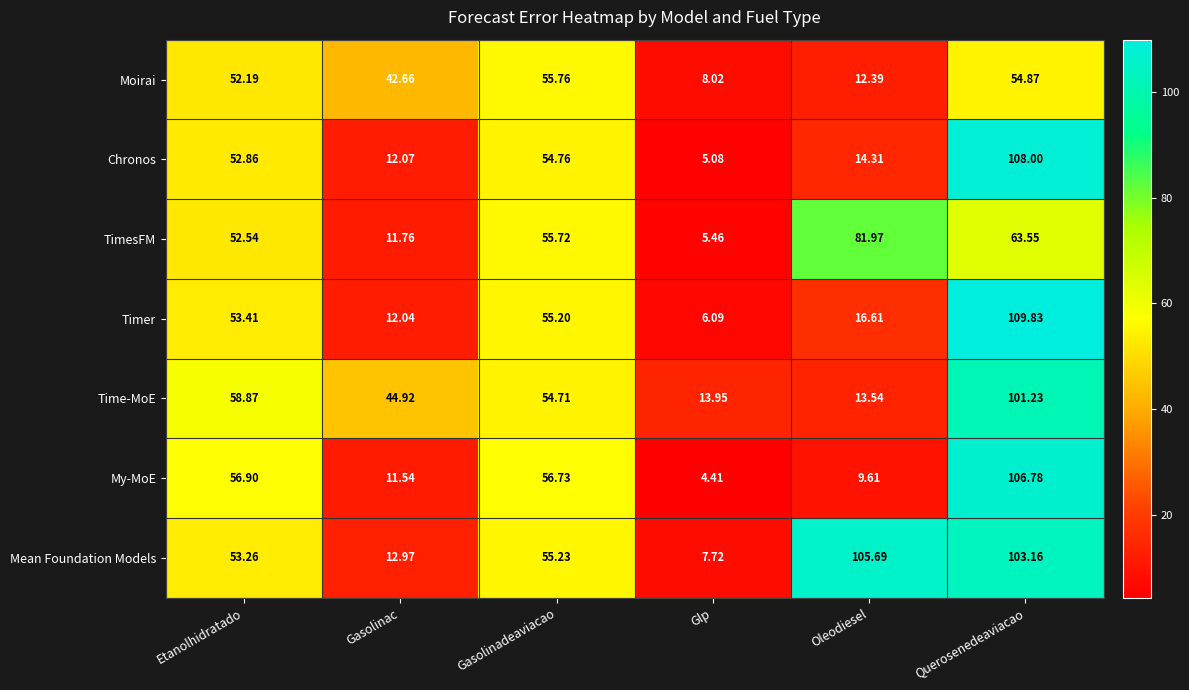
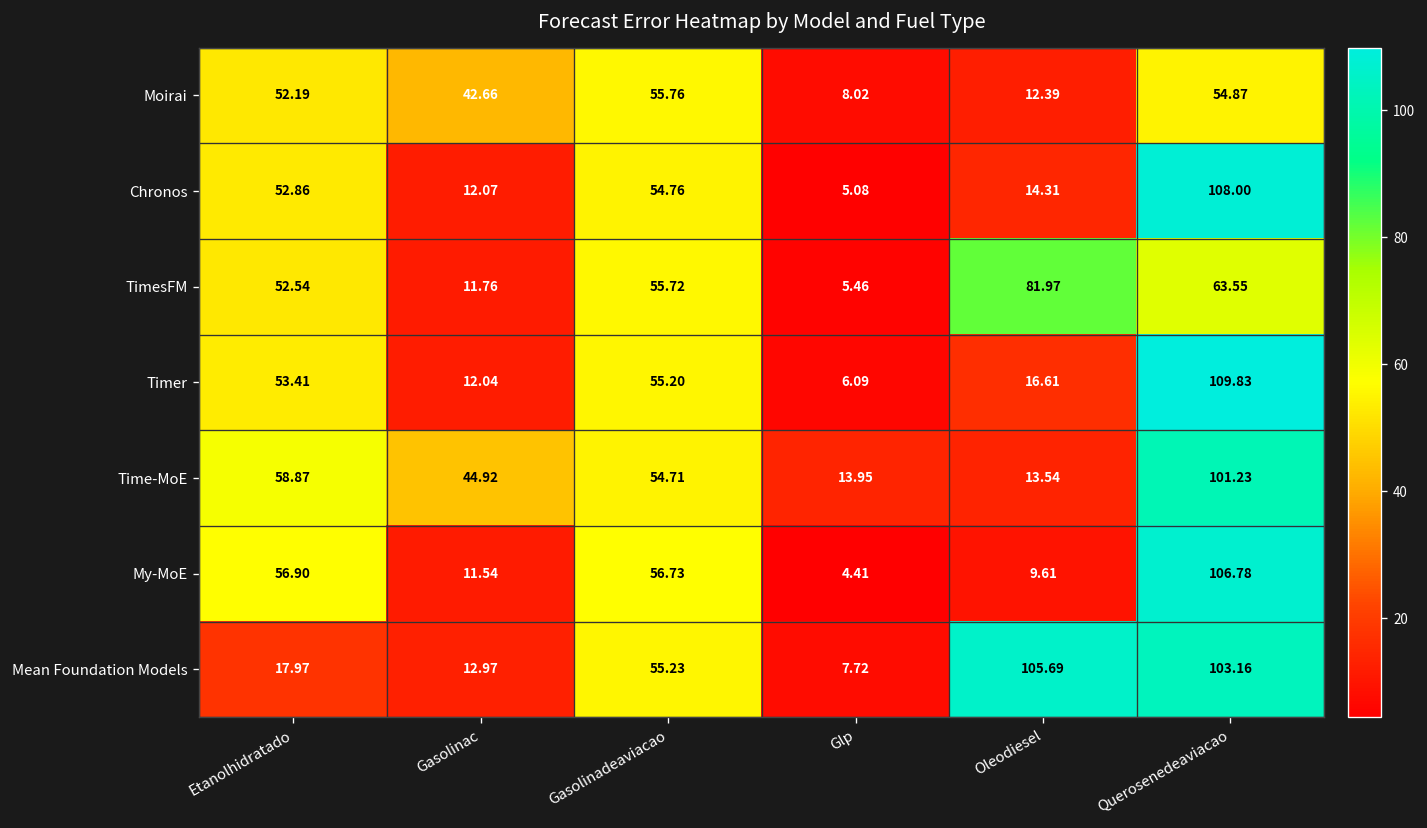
Mean Foundation Models, Etanolhidratado: 53.26 -> 17.97
